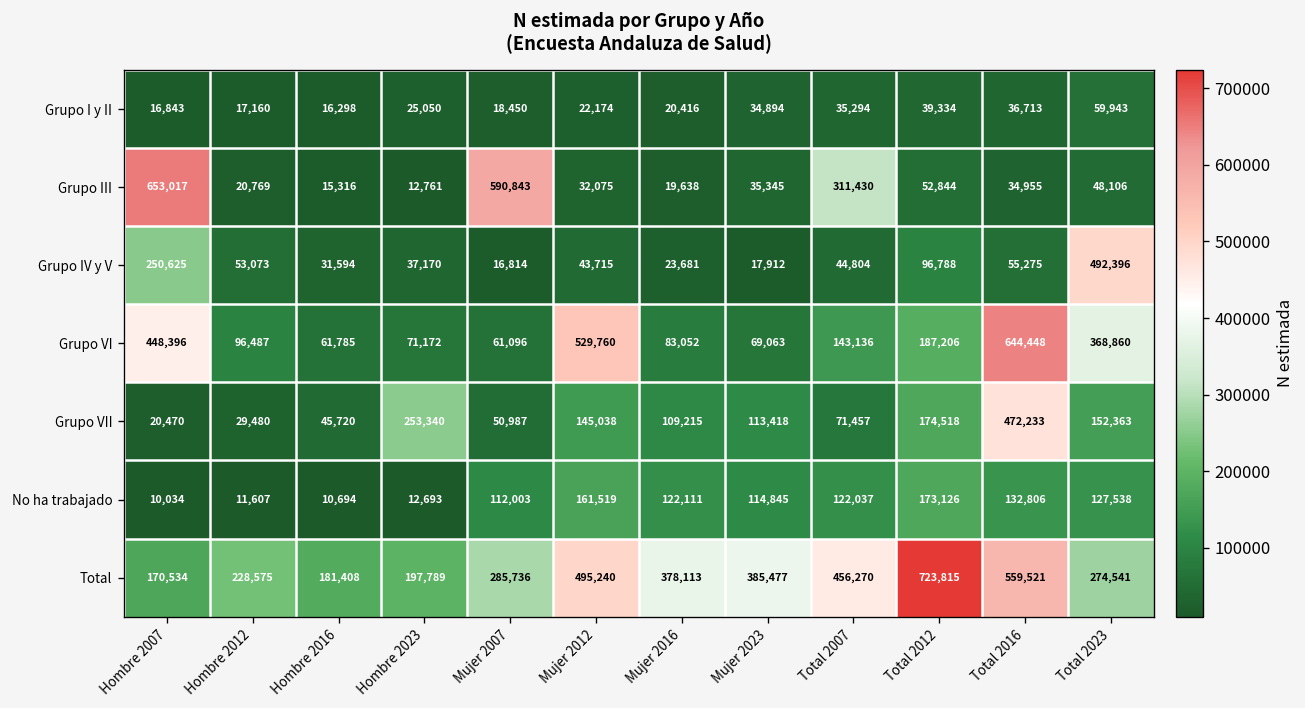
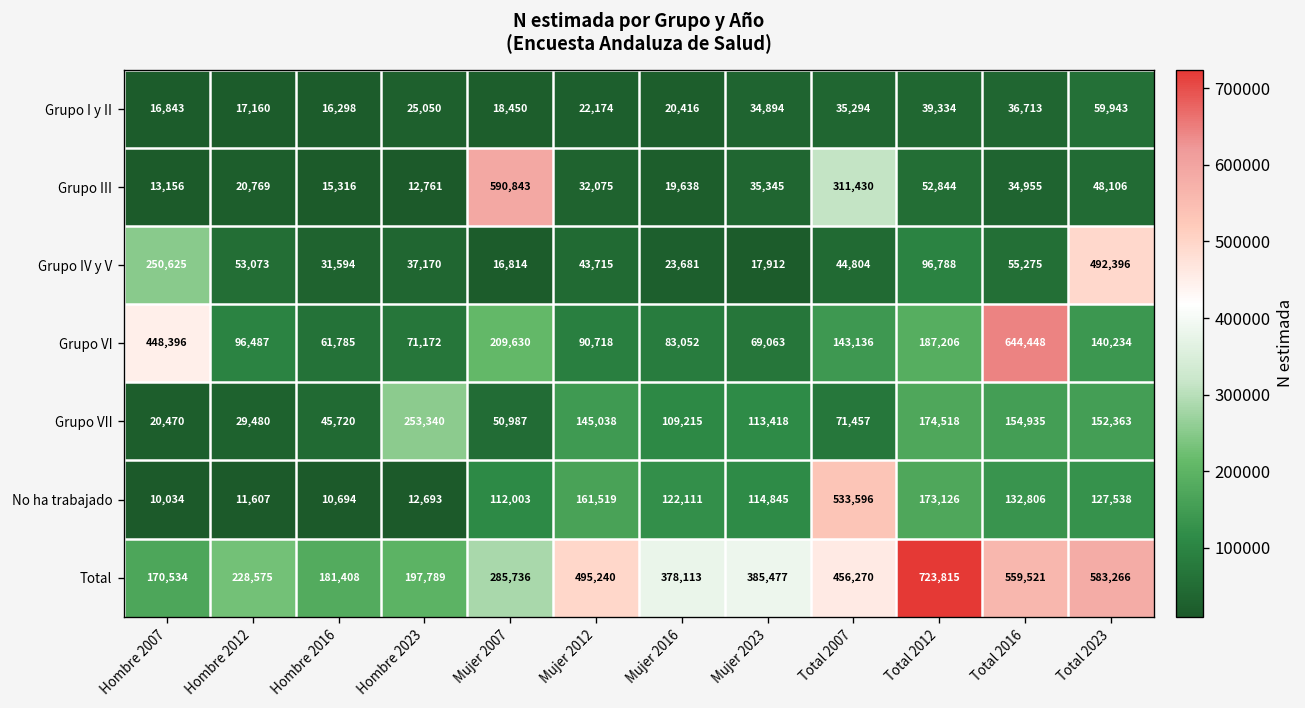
Grupo III, Hombre 2007: 653,017 -> 13,156
Grupo VI, Mujer 2007: 61,096 -> 209,630
Grupo VI, Mujer 2012: 529,760 -> 90,718
Grupo VI, Total 2023: 368,860 -> 140,234
Grupo VII, Total 2016: 472,233 -> 154,935
No ha trabajado, Total 2007: 122,037 -> 533,596
Total, Total 2023: 274,541 -> 583,266
